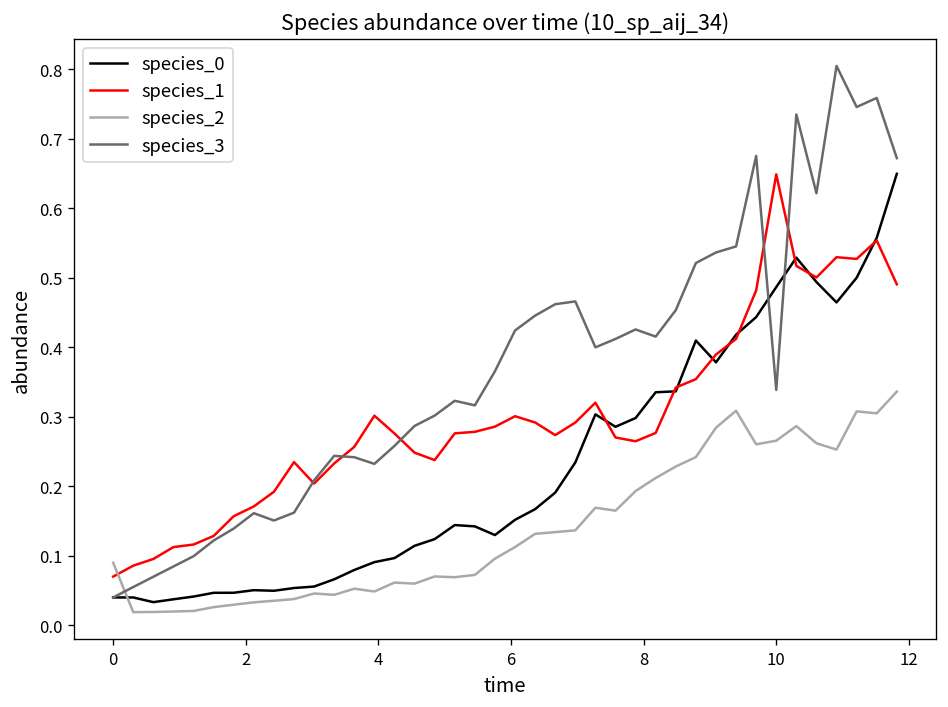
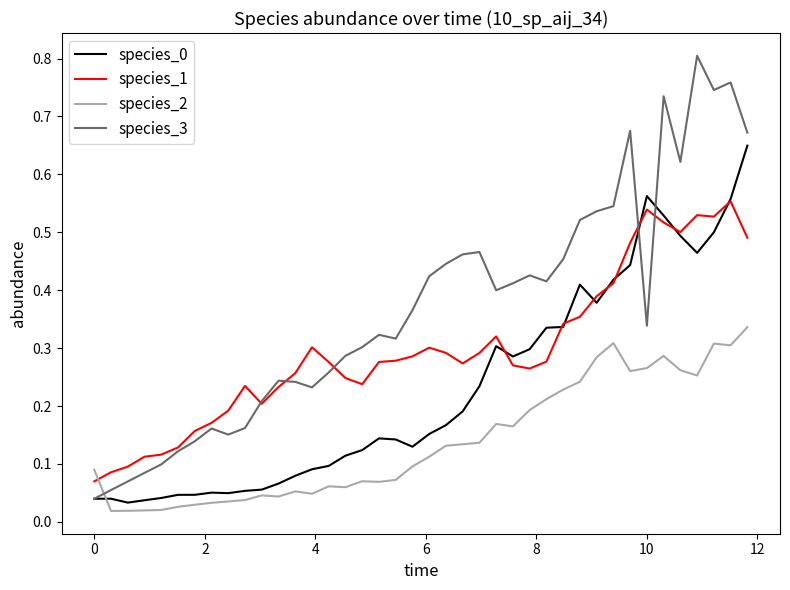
species_0, 10: 0.49 -> 0.56
species_1, 10: 0.65 -> 0.54
